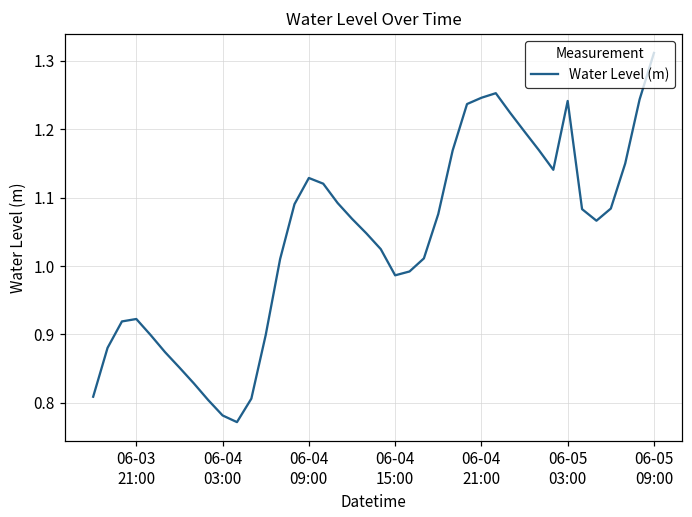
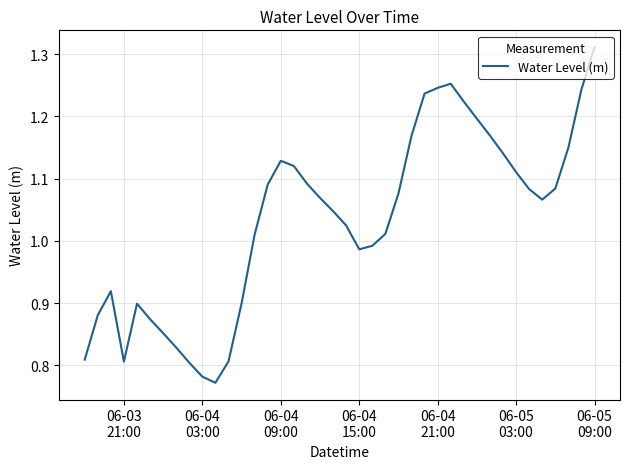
06-03 21:00: 0.92 -> 0.81
06-05 03:00: 1.24 -> 1.11
